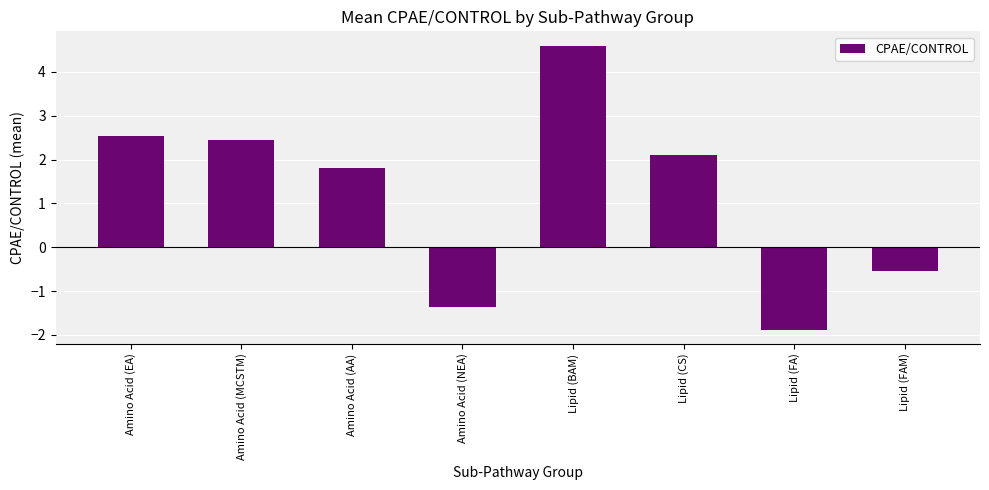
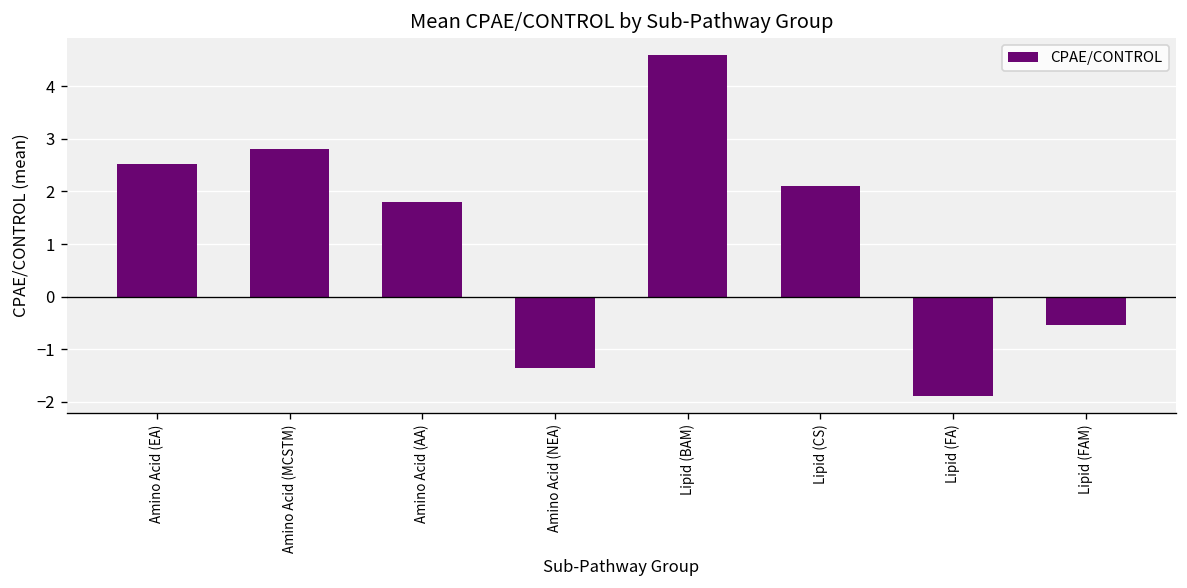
Amino Acid (MCSTM): 2.4 -> 2.8
